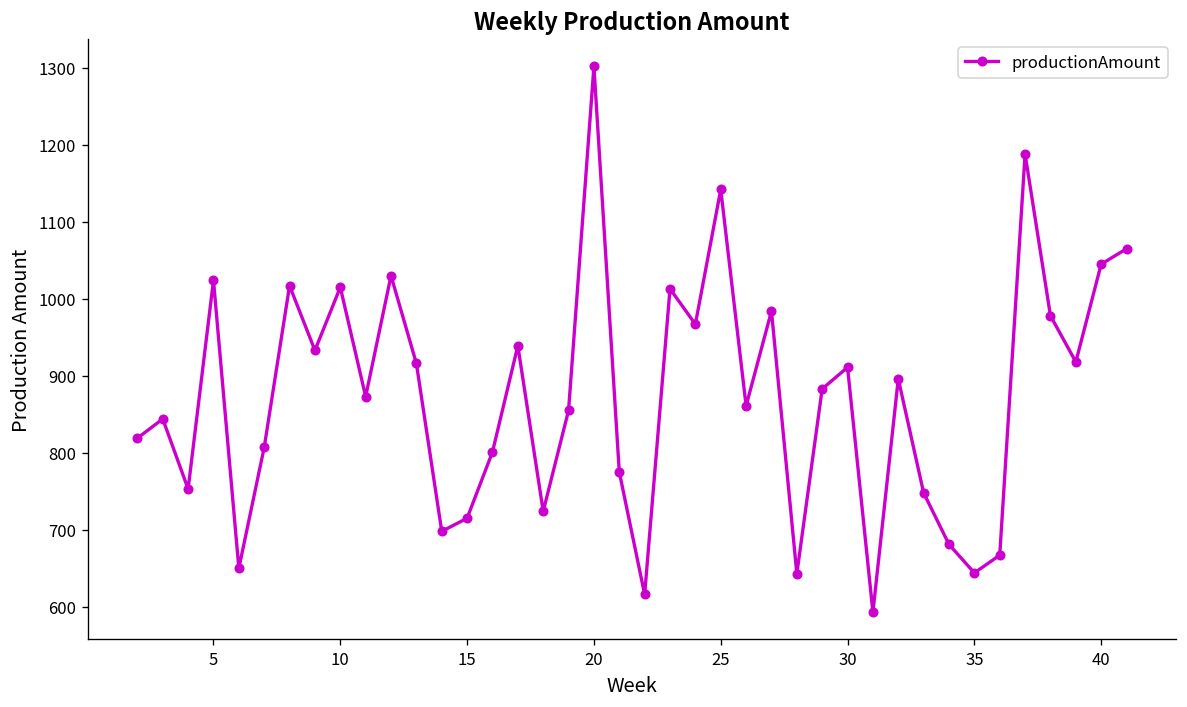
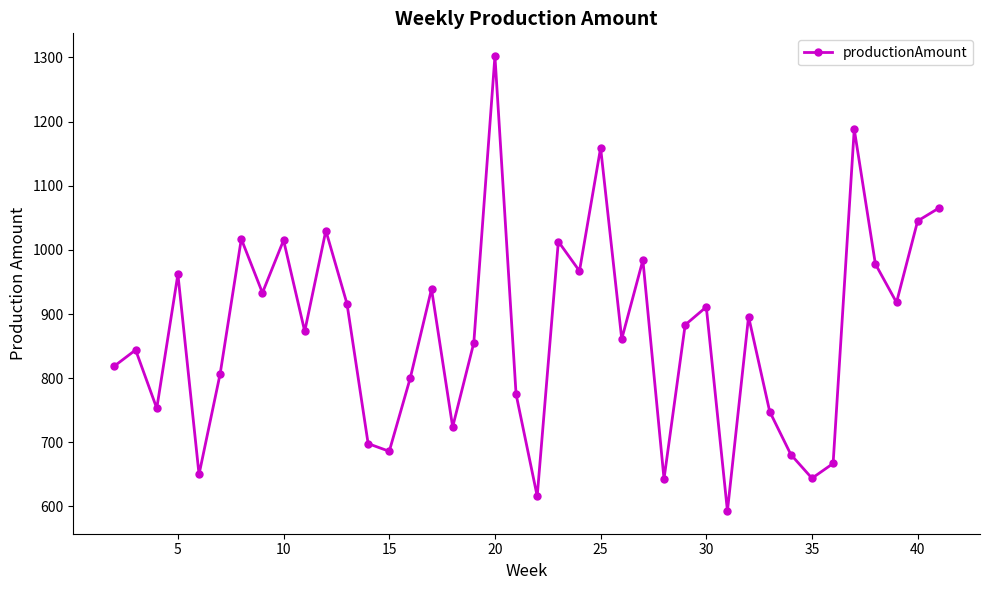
5: 1020 -> 960
15: 720 -> 690
25: 1140 -> 1160
